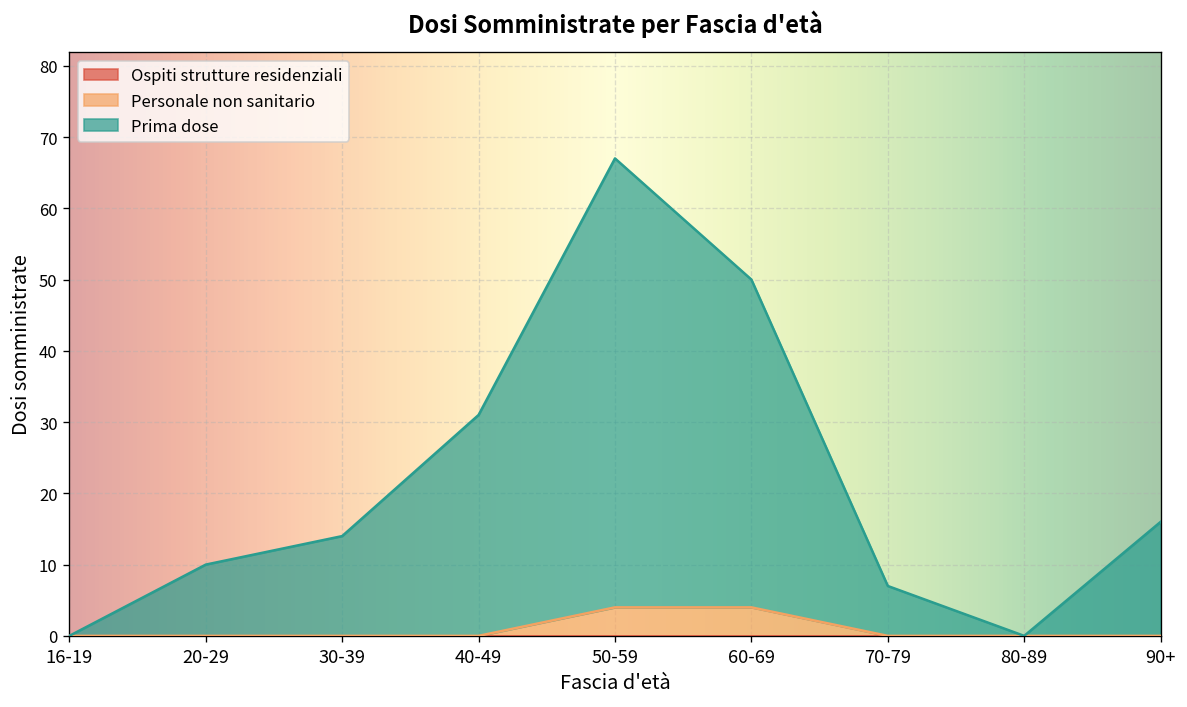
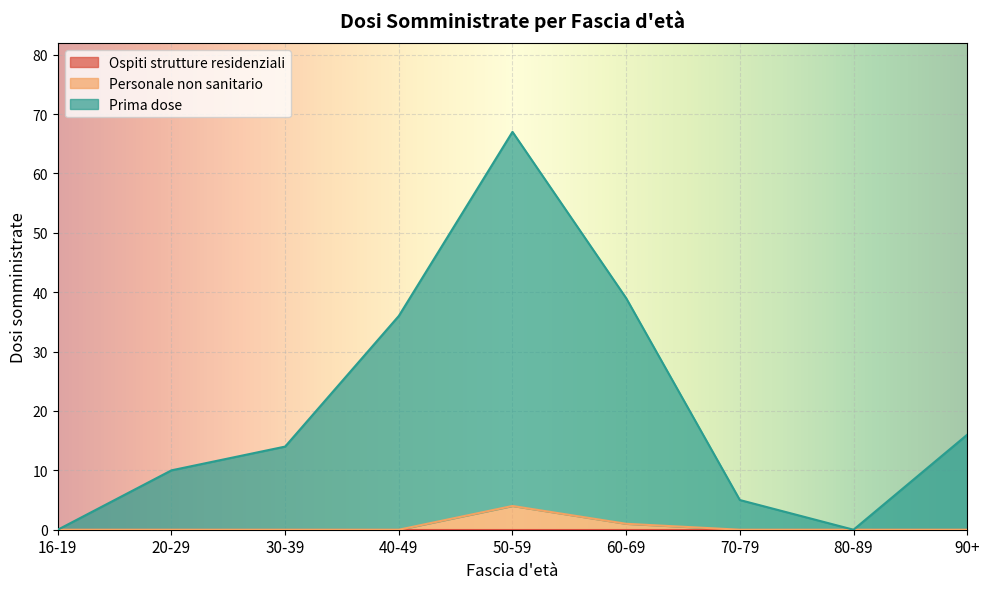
Prima dose, 40-49: 31 -> 36
Personale non sanitario, 60-69: 4 -> 1
Prima dose, 60-69: 46 -> 38
Prima dose, 70-79: 7 -> 5
